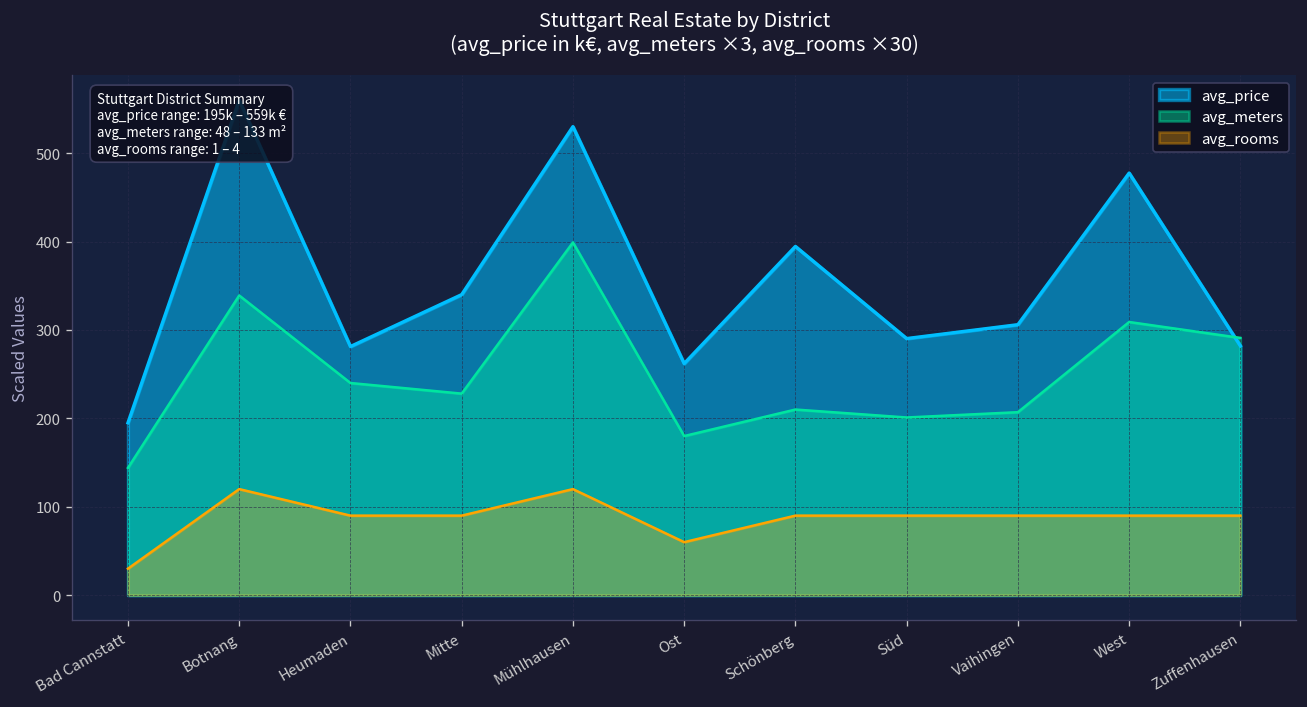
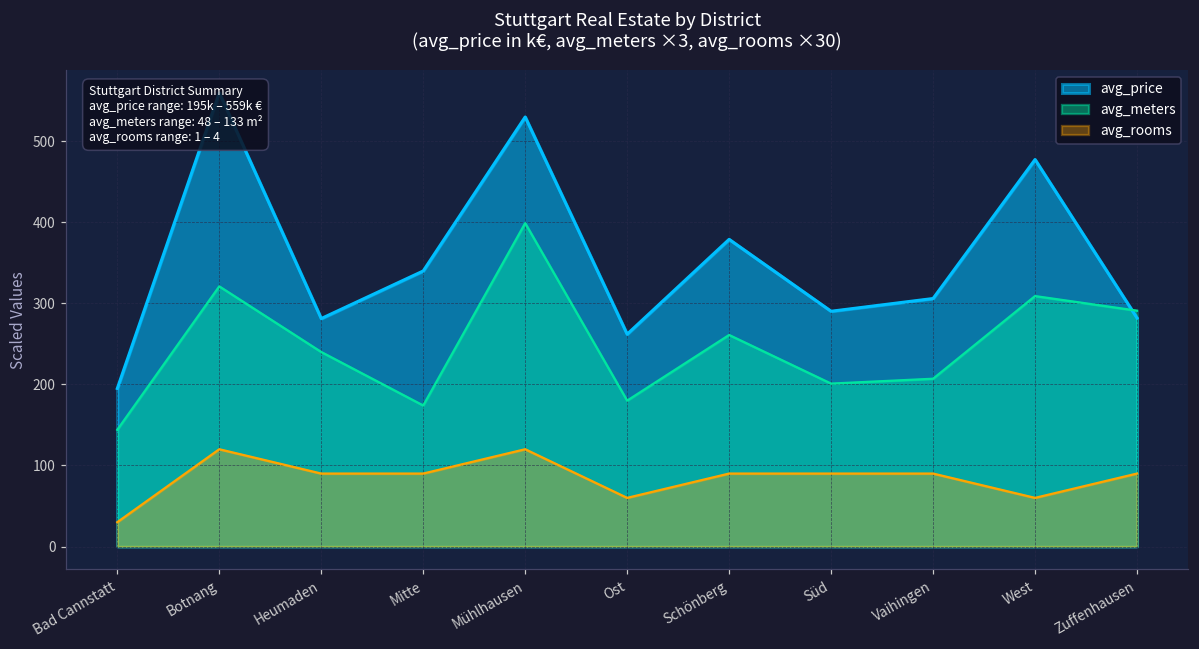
avg_meters, Botnang: 340 -> 320
avg_meters, Mitte: 230 -> 170
avg_price, Schönberg: 390 -> 380
avg_meters, Schönberg: 210 -> 260
avg_rooms, West: 90 -> 60
